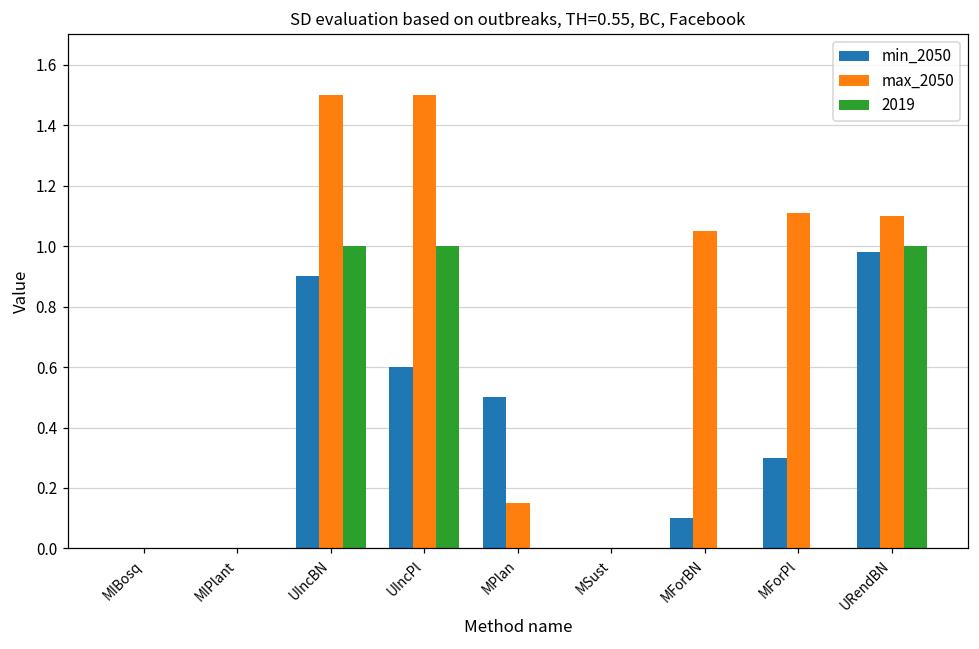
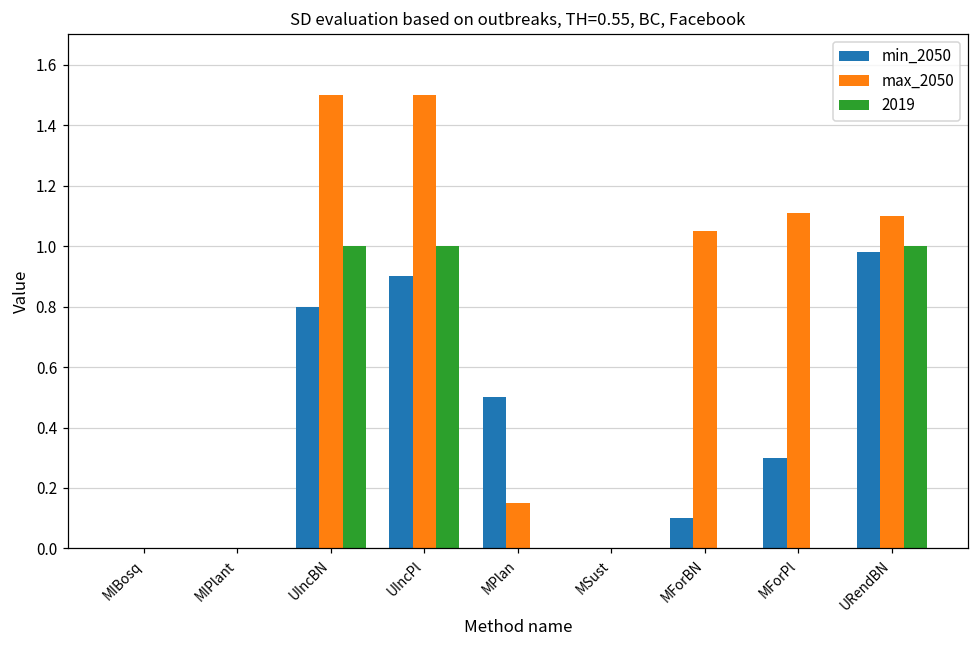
min_2050, UIncBN: 0.9 -> 0.8
min_2050, UIncPl: 0.6 -> 0.9
